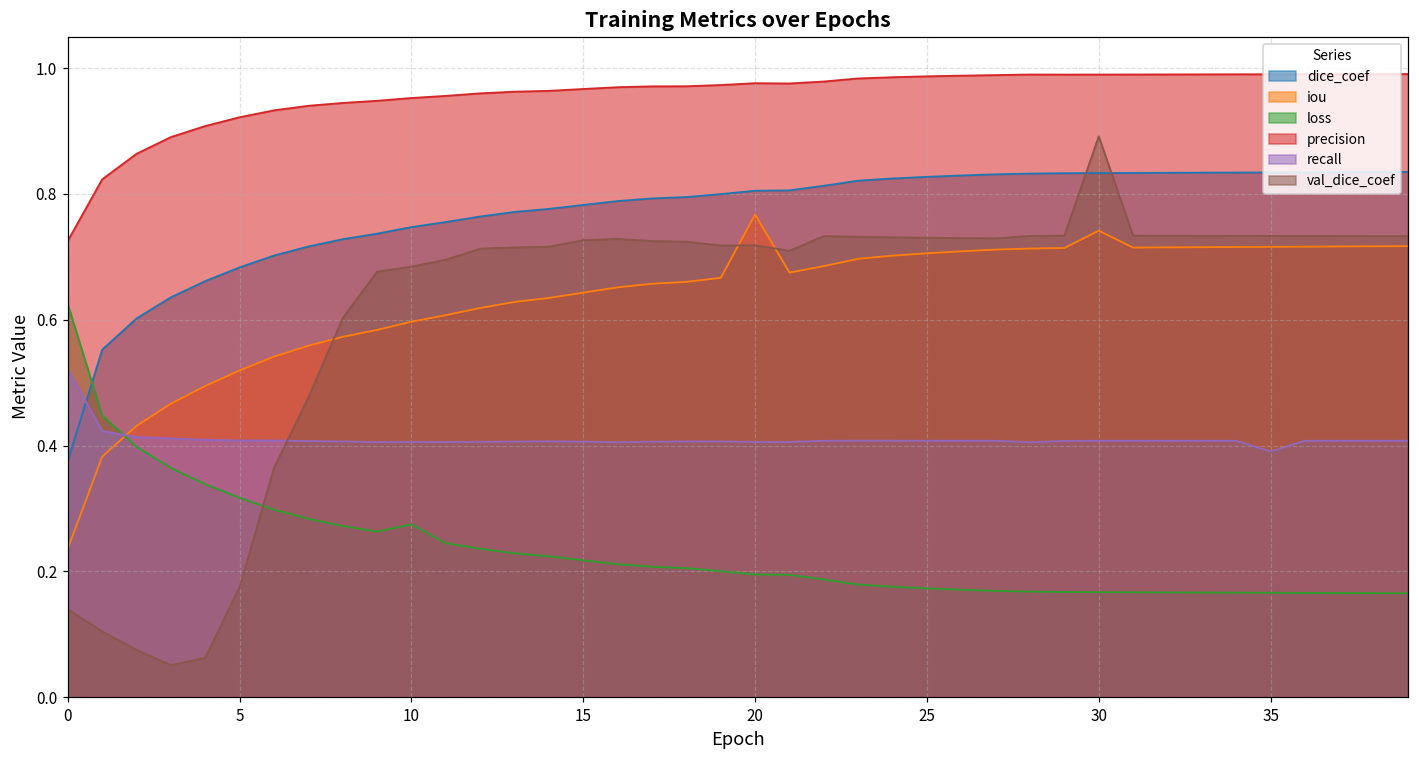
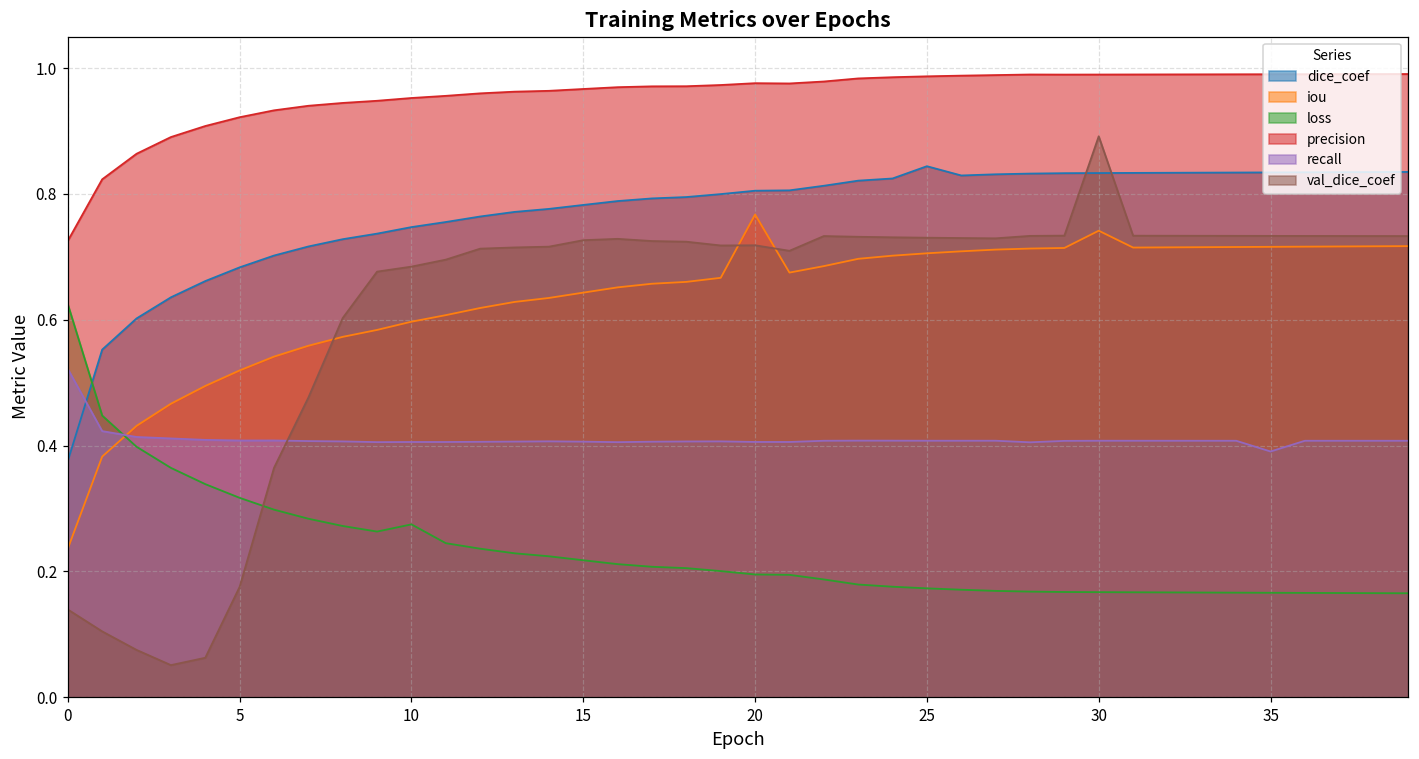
dice_coef, 25: 0.83 -> 0.84
